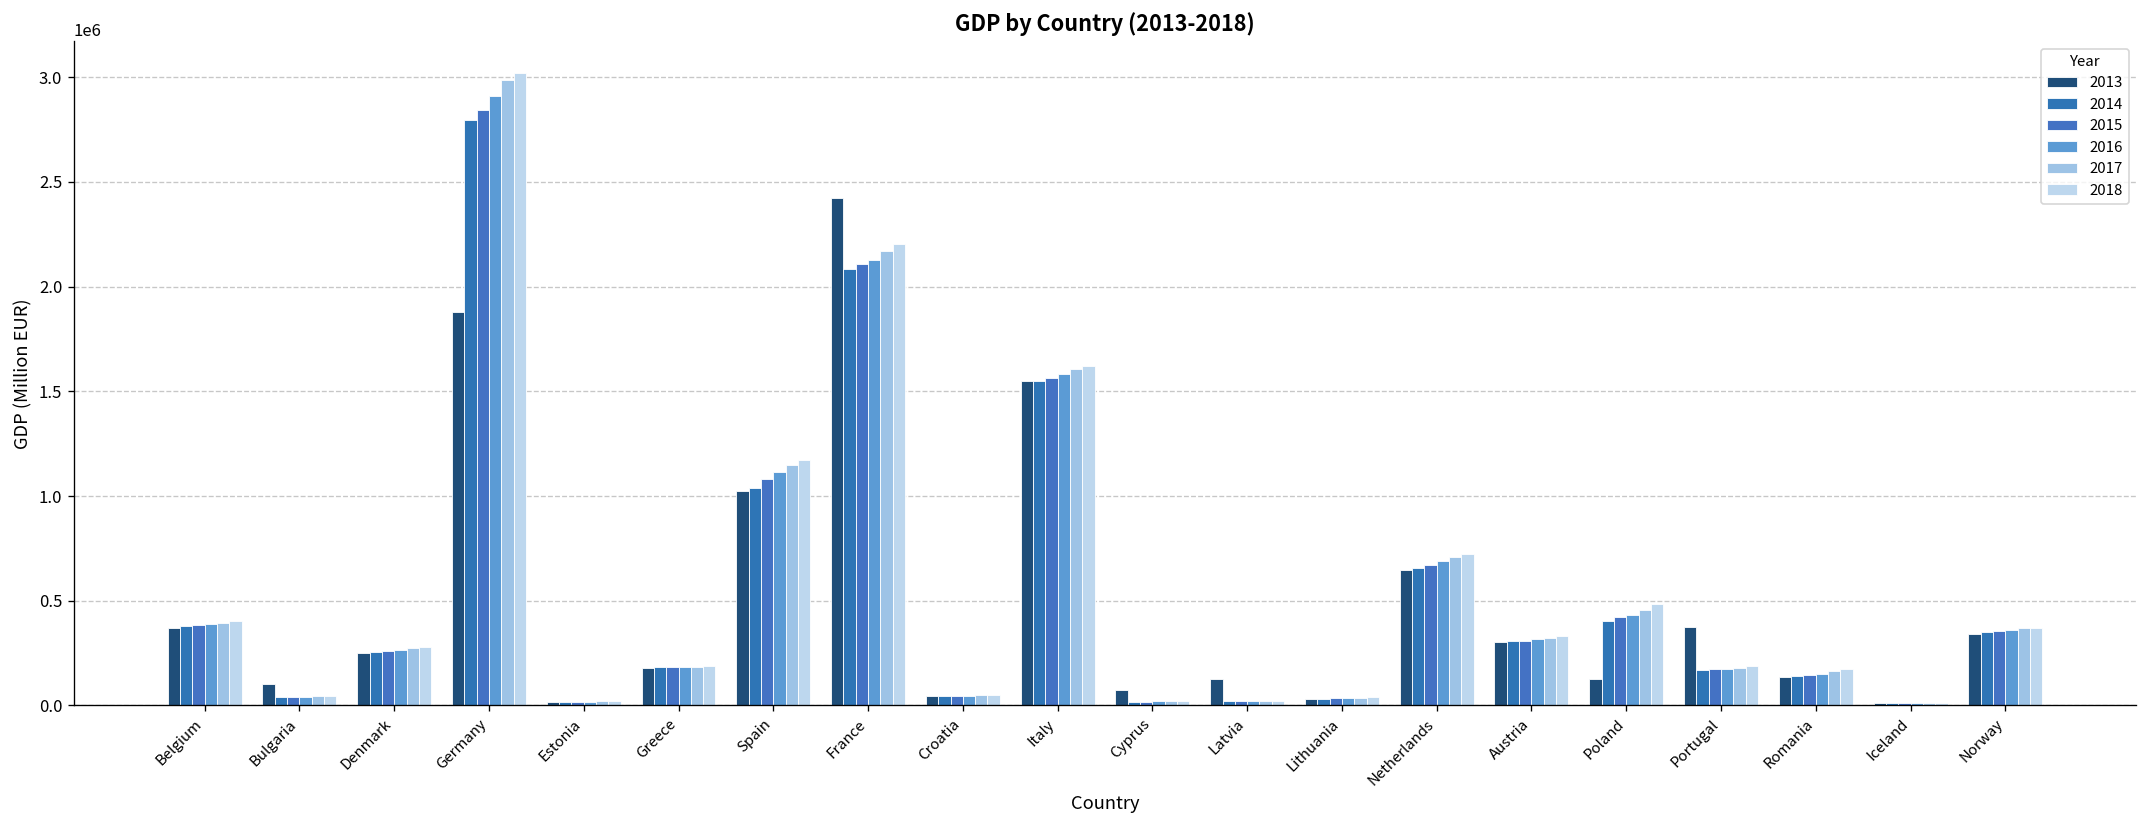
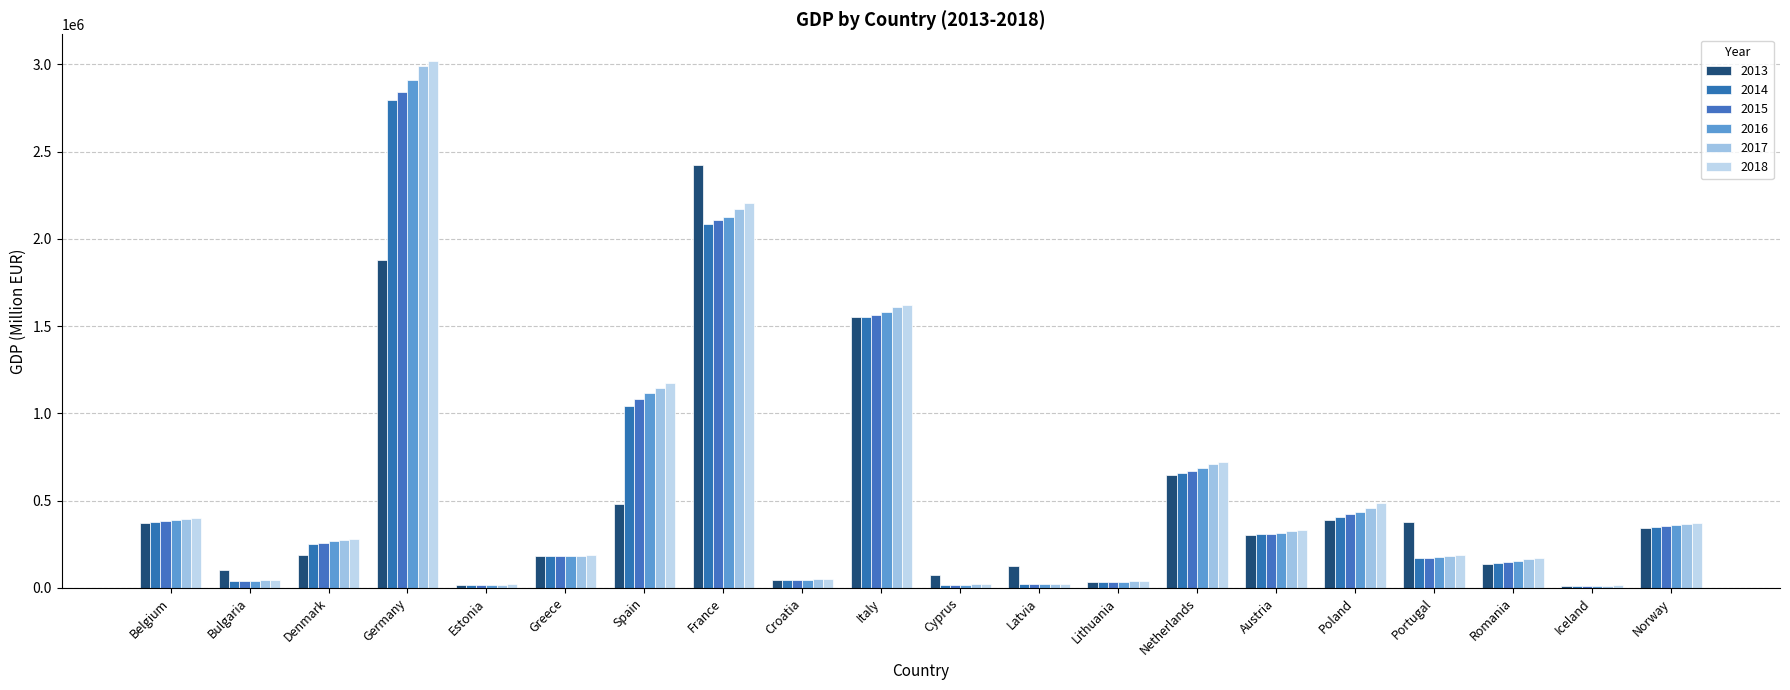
2013, Denmark: 250000 -> 190000
2013, Spain: 1020000 -> 480000
2013, Poland: 130000 -> 390000
